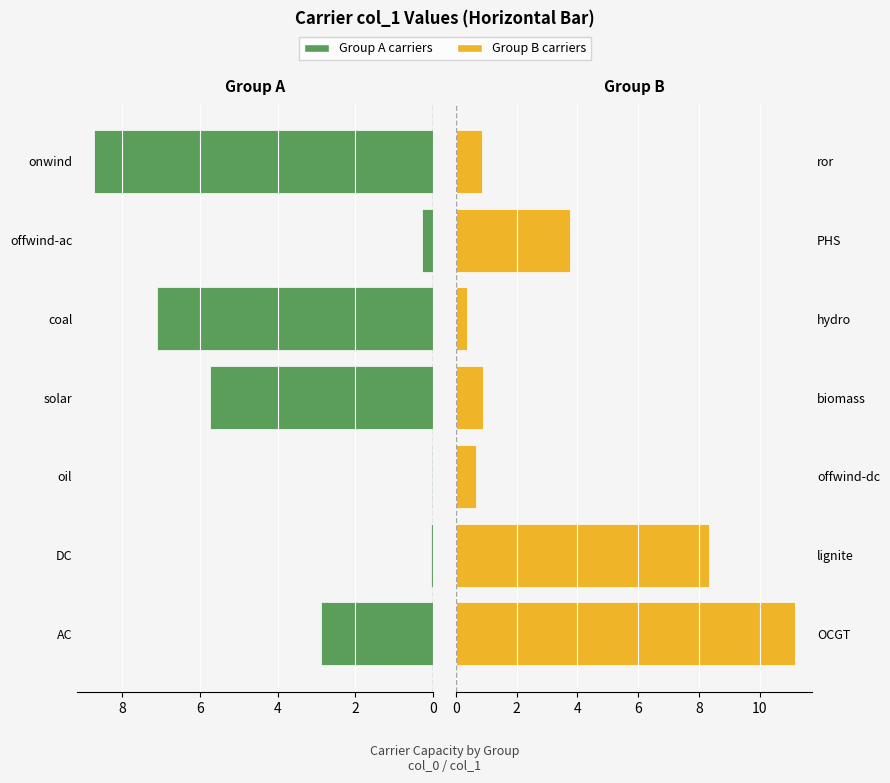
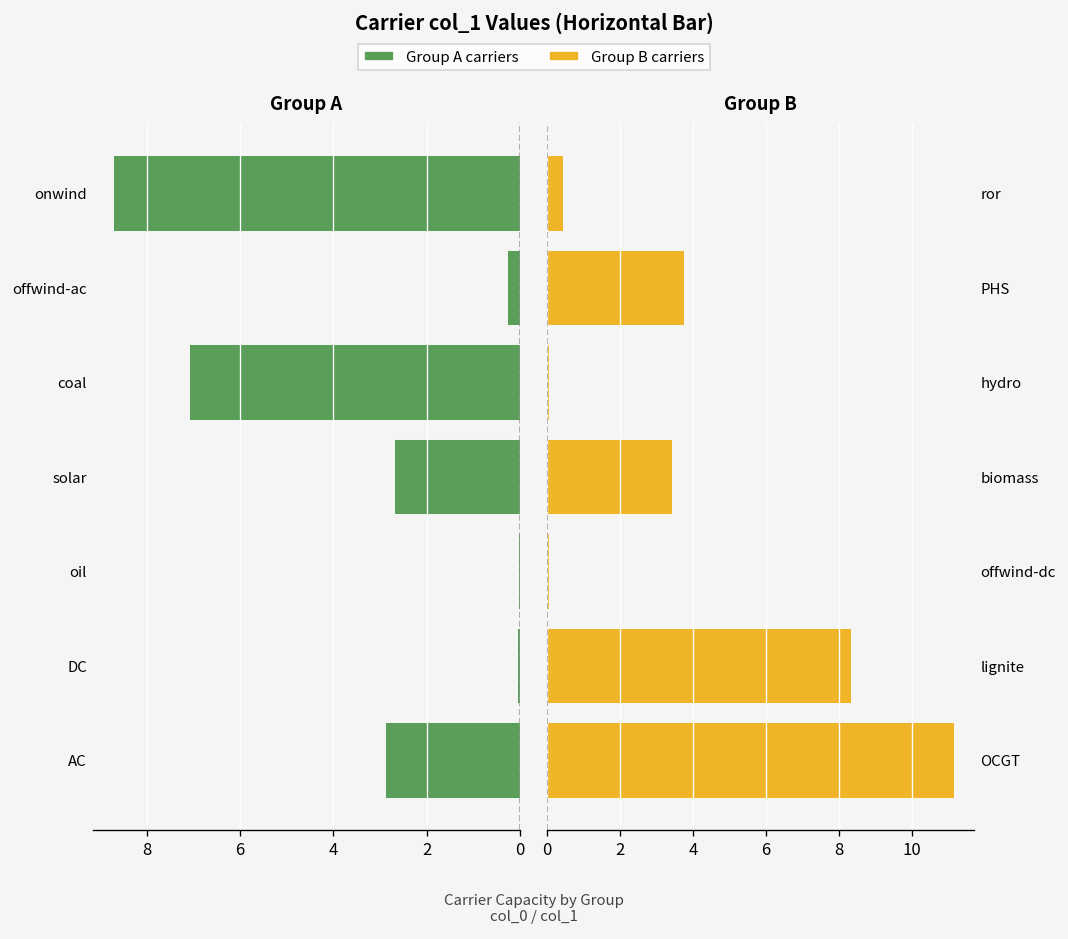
Group A, solar: 5.8 -> 2.7
Group B, ror: 0.9 -> 0.4
Group B, hydro: 0.4 -> 0.1
Group B, biomass: 0.9 -> 3.4
Group B, offwind-dc: 0.6 -> 0.1
